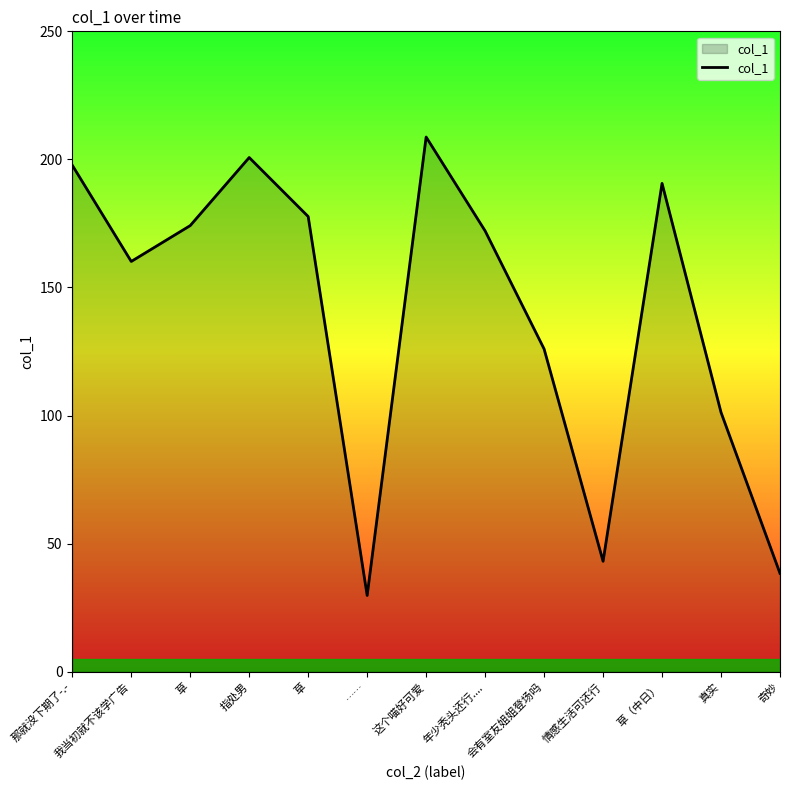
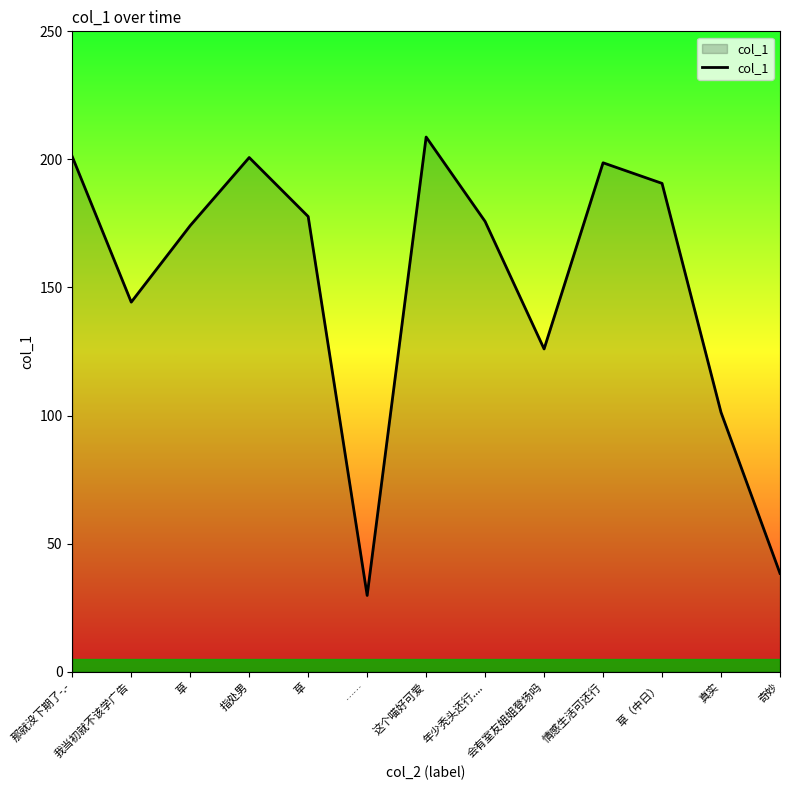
那就没下期了-.-: 198 -> 201
我当初就不该学广告: 160 -> 144
年少秃头还行....: 172 -> 176
情感生活可还行: 43 -> 199
